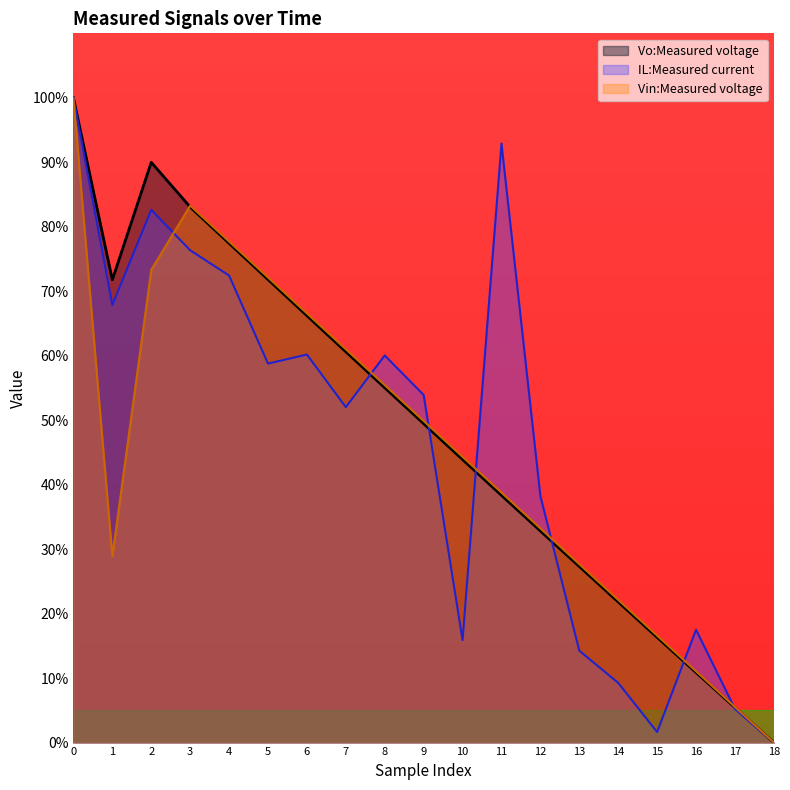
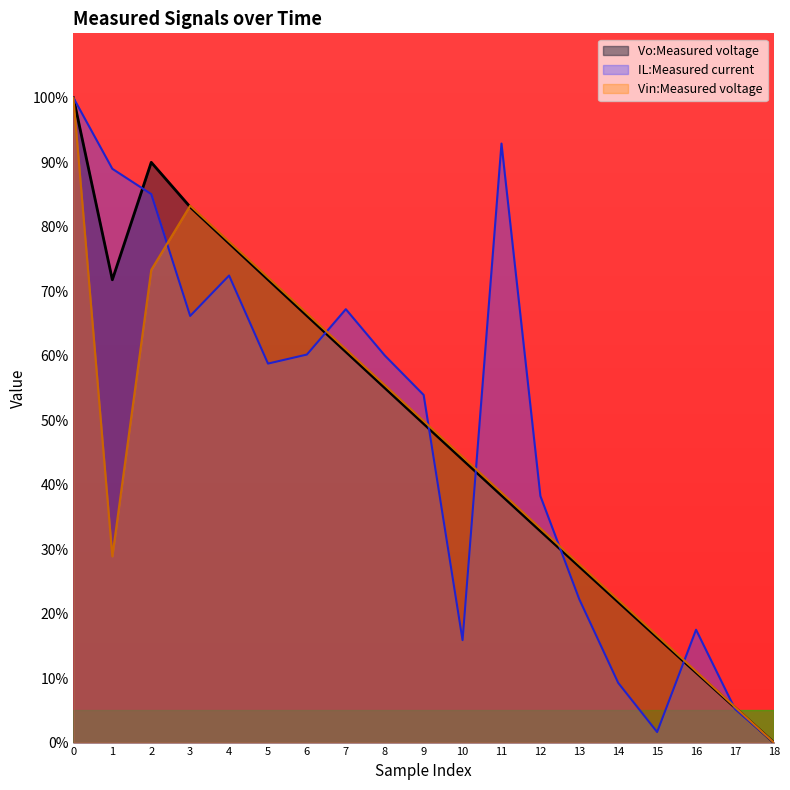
IL:Measured current, 1: 68% -> 89%
IL:Measured current, 2: 83% -> 85%
IL:Measured current, 3: 76% -> 66%
IL:Measured current, 7: 52% -> 67%
IL:Measured current, 13: 14% -> 22%
